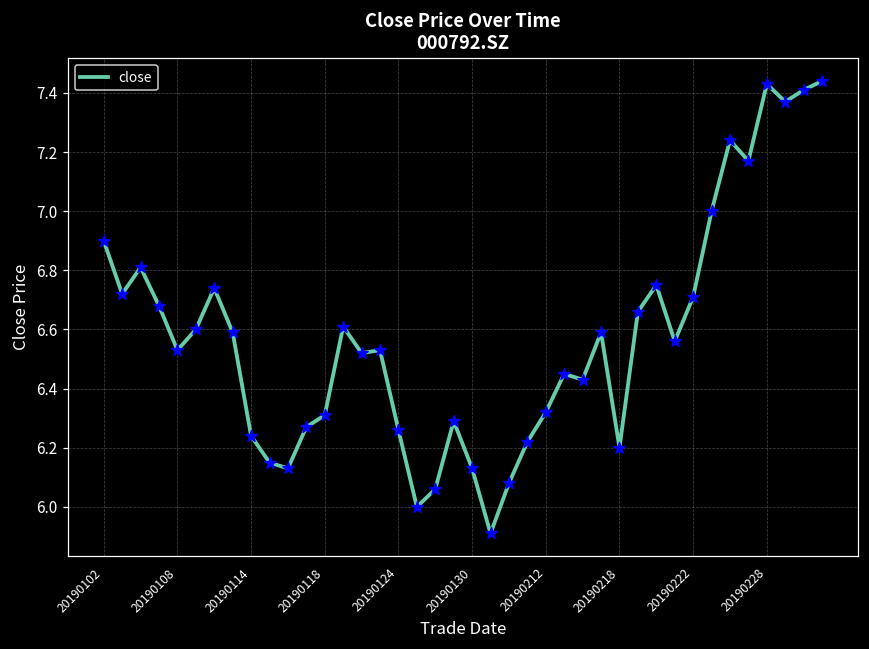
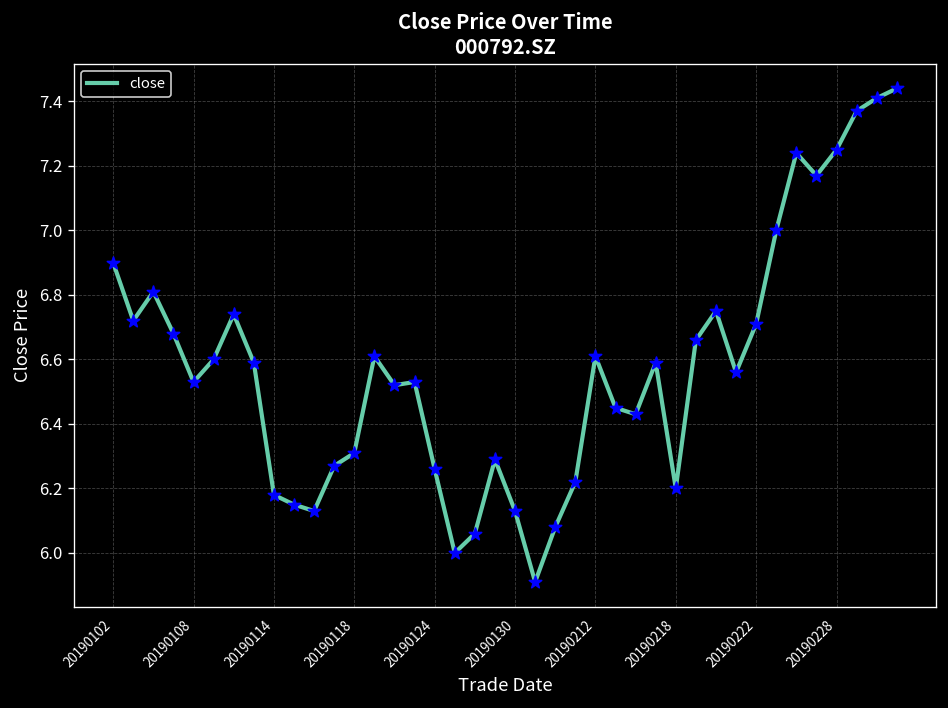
20190114: 6.24 -> 6.18
20190212: 6.32 -> 6.61
20190228: 7.43 -> 7.25
